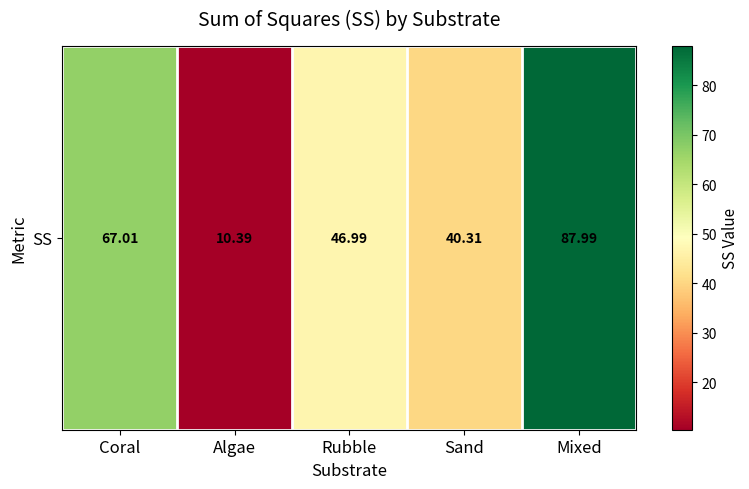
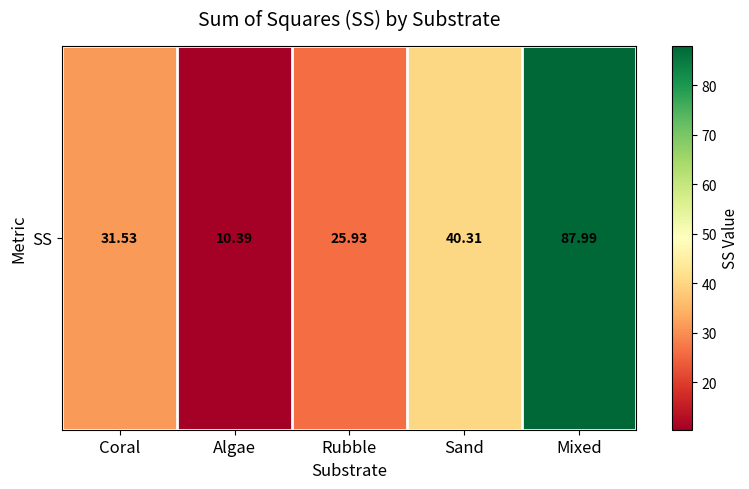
SS, Coral: 67.01 -> 31.53
SS, Rubble: 46.99 -> 25.93
